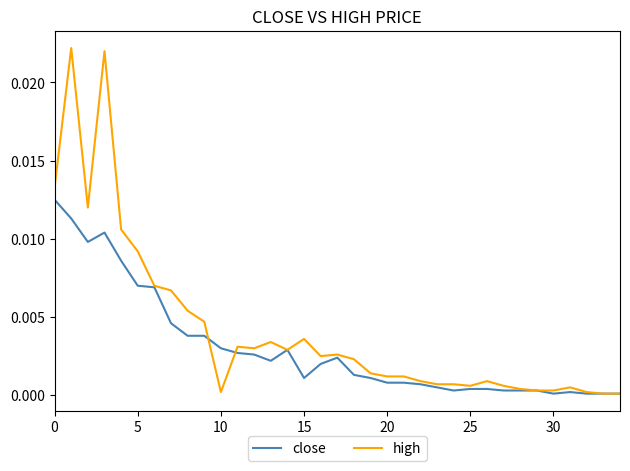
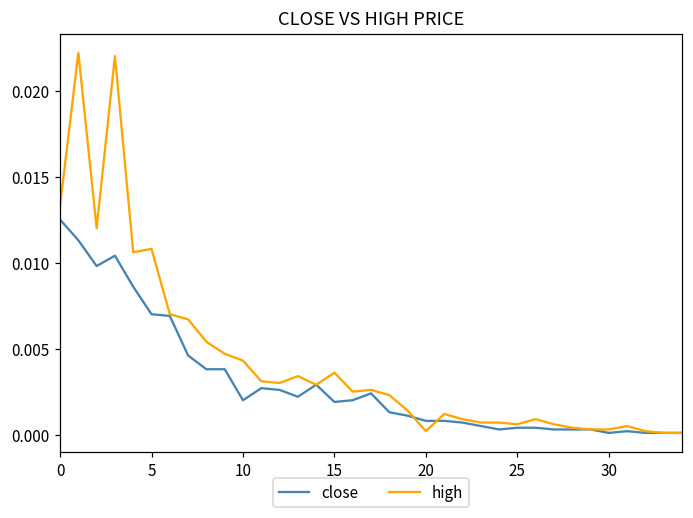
high, 5: 0.0092 -> 0.0108
close, 10: 0.003 -> 0.002
high, 10: 0.0002 -> 0.0043
close, 15: 0.0011 -> 0.0019
high, 20: 0.0012 -> 0.0002
